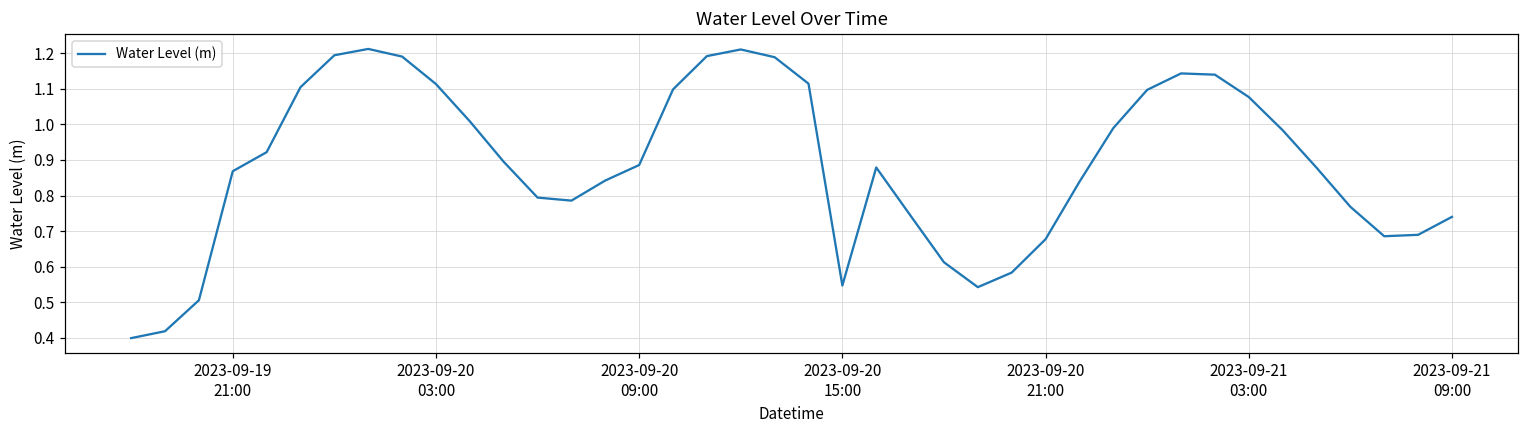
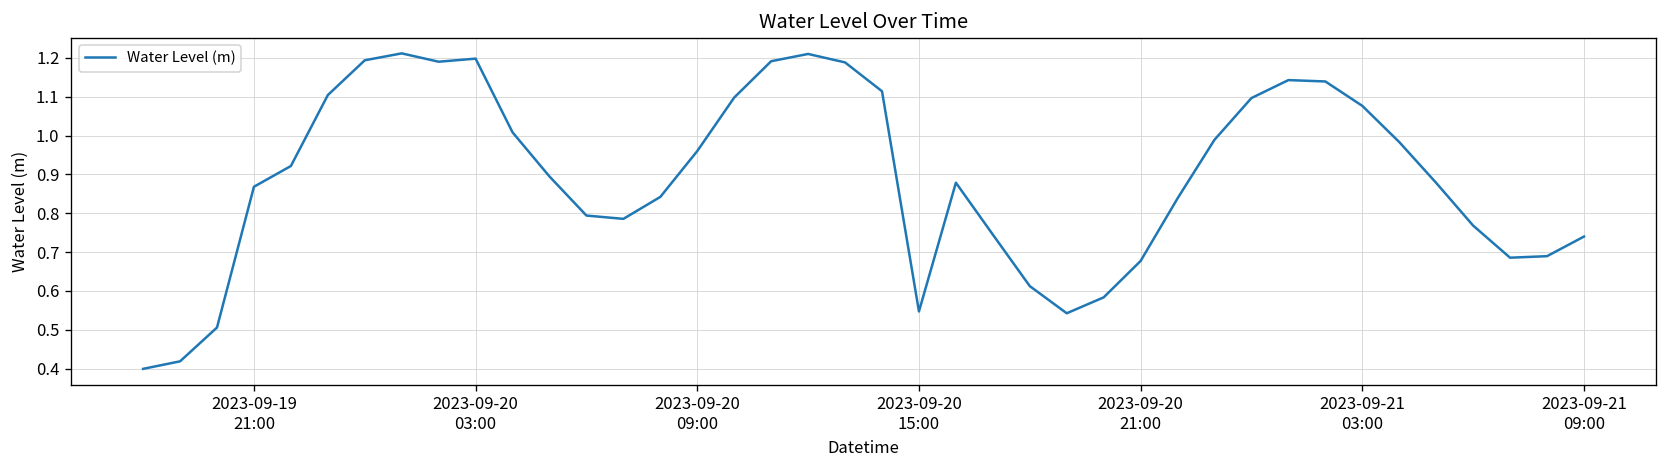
2023-09-20 03:00: 1.11 -> 1.20
2023-09-20 09:00: 0.89 -> 0.96
